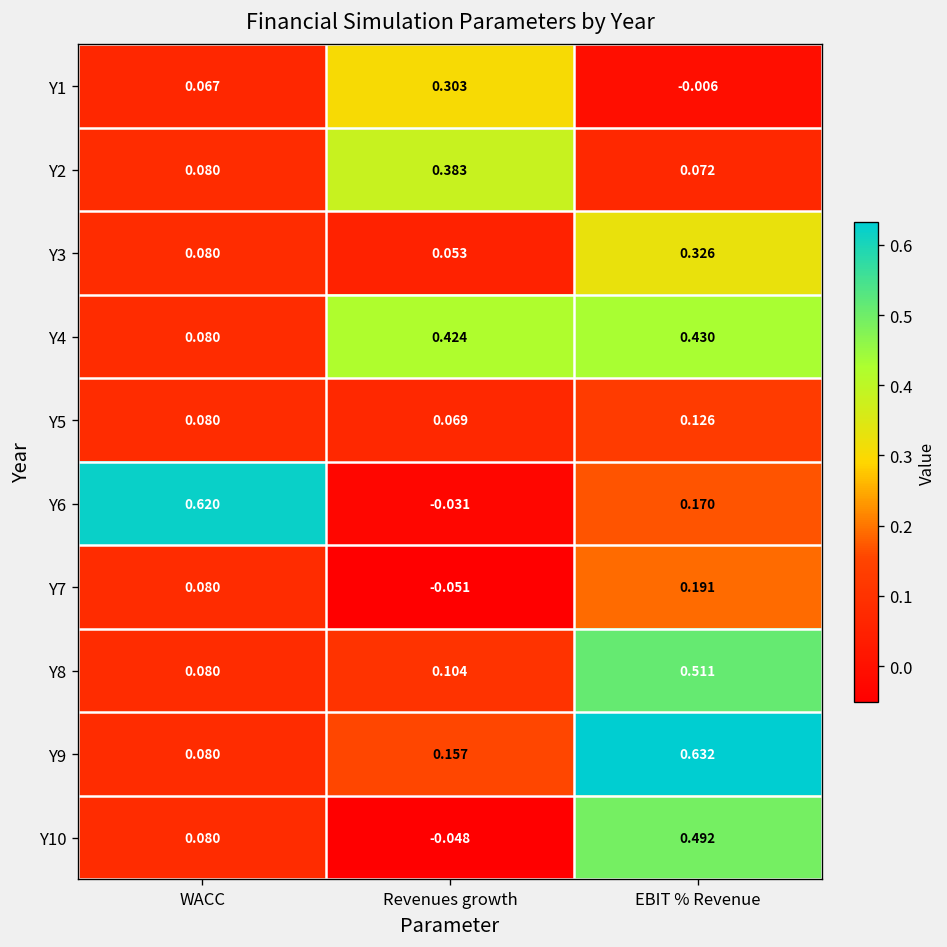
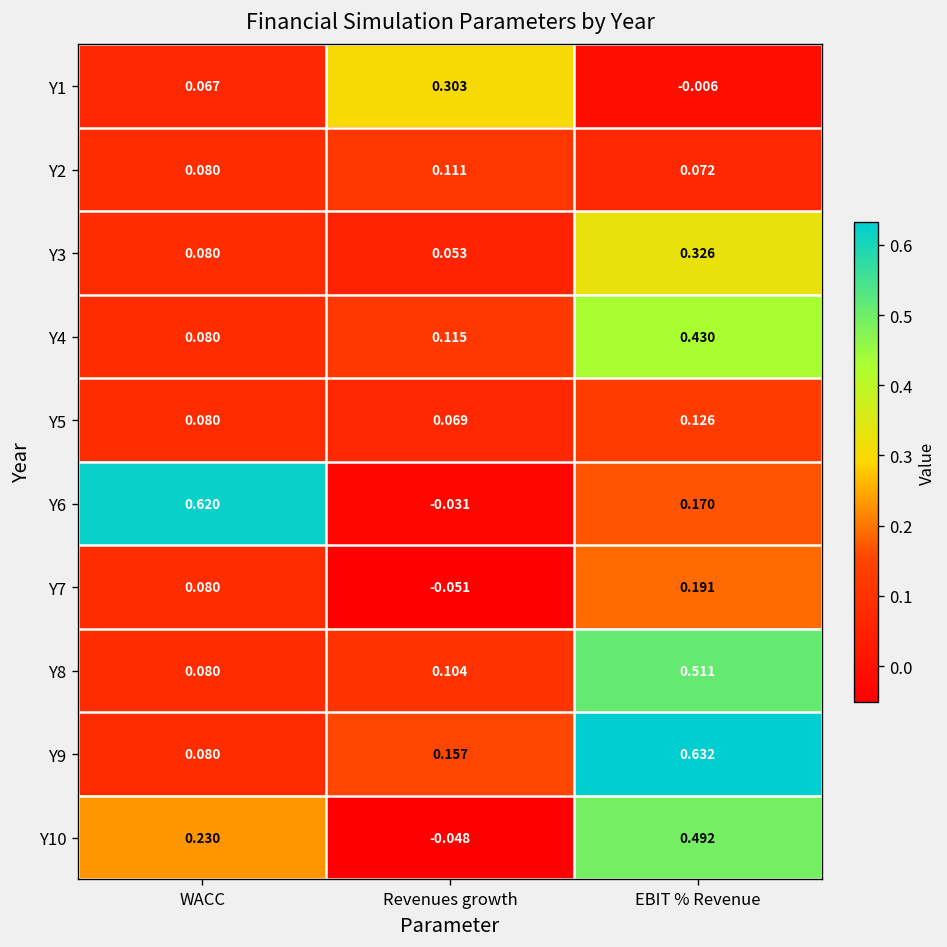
Y2, Revenues growth: 0.383 -> 0.111
Y4, Revenues growth: 0.424 -> 0.115
Y10, WACC: 0.080 -> 0.230
